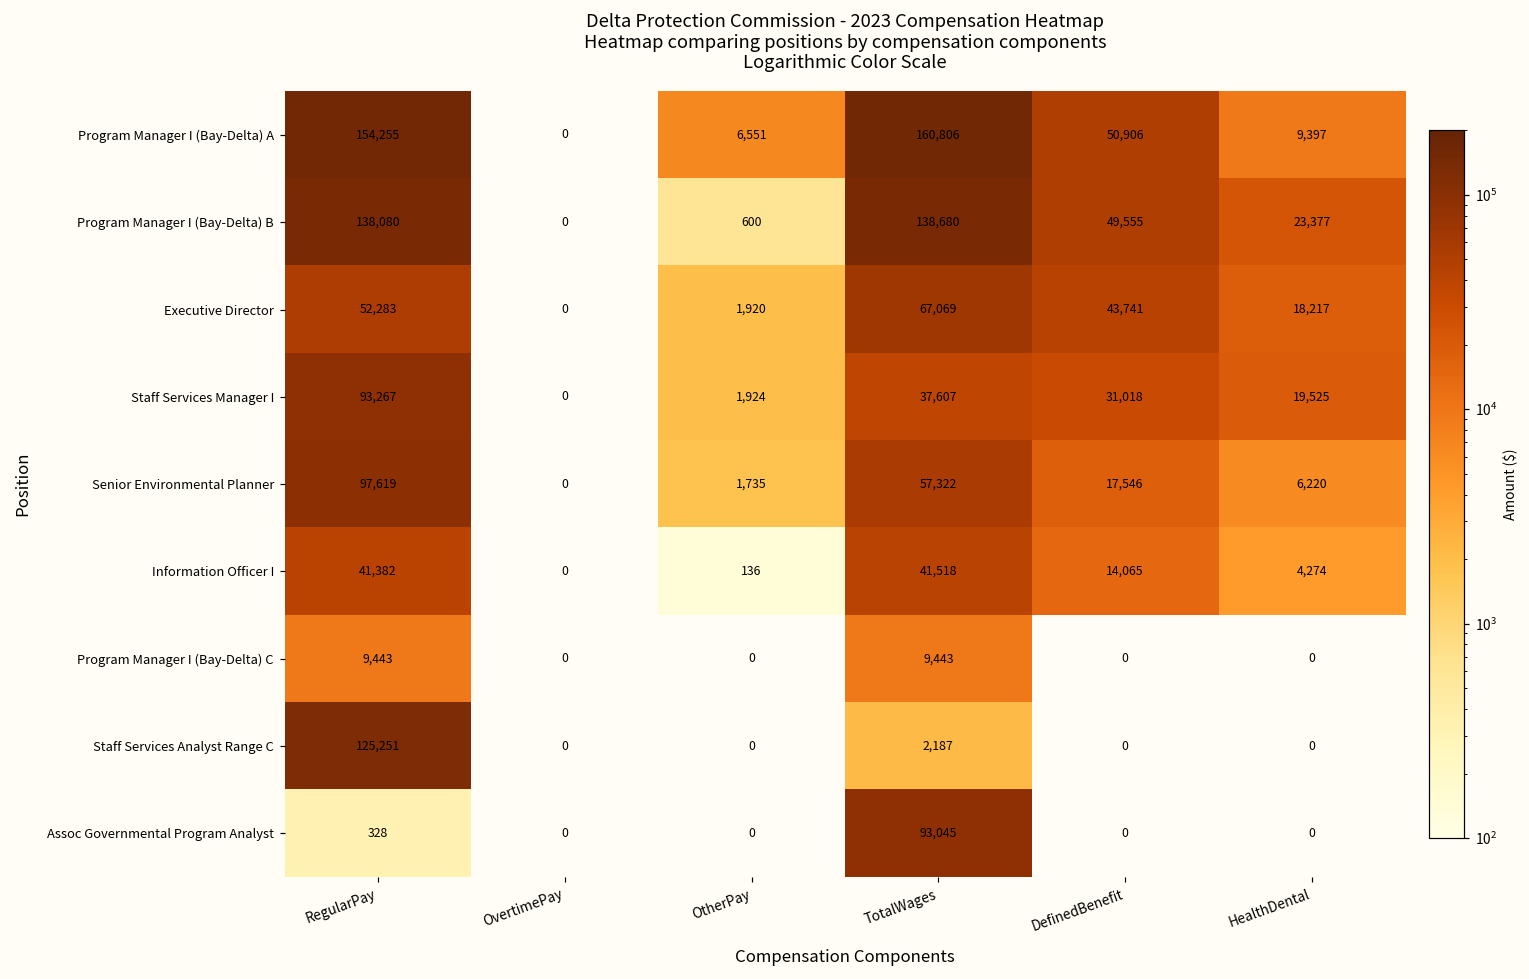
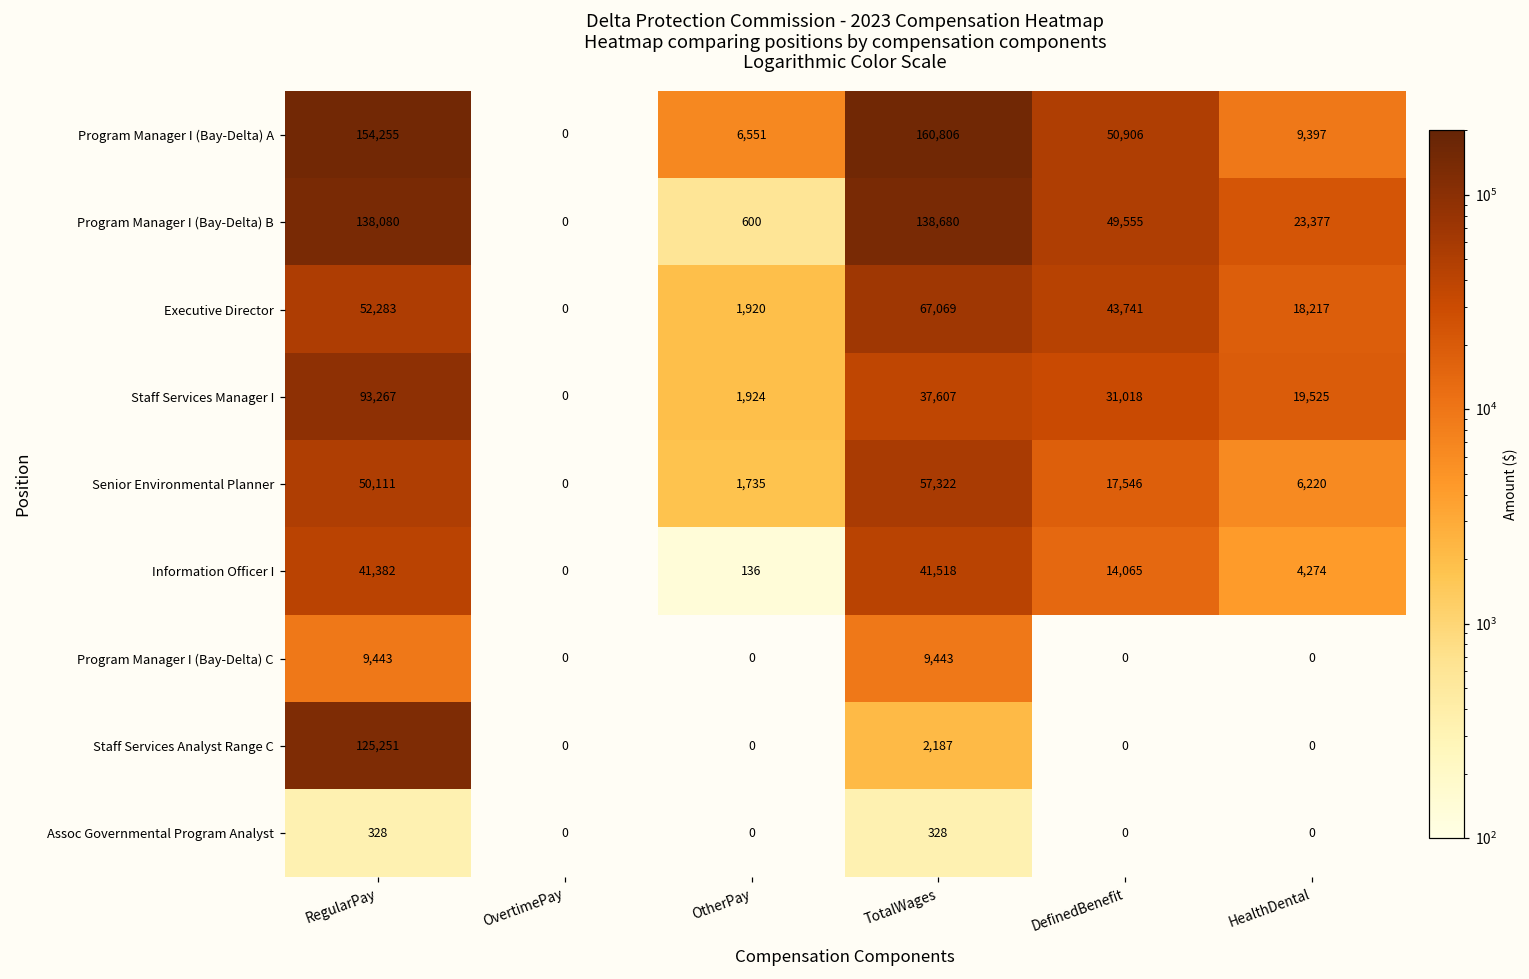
Senior Environmental Planner, RegularPay: 97,619 -> 50,111
Assoc Governmental Program Analyst, TotalWages: 93,045 -> 328
